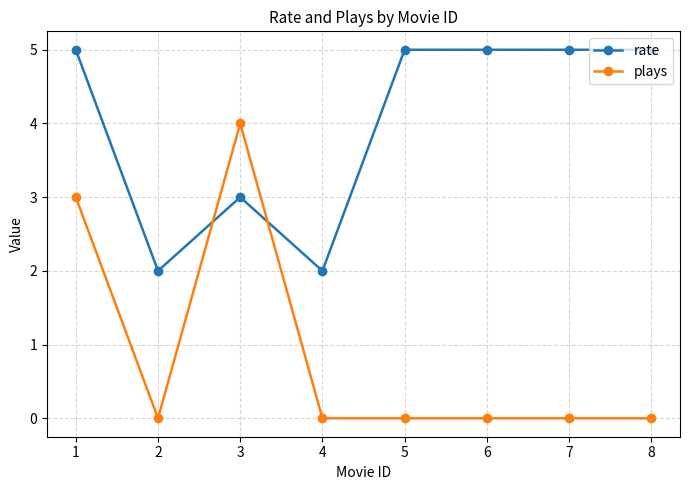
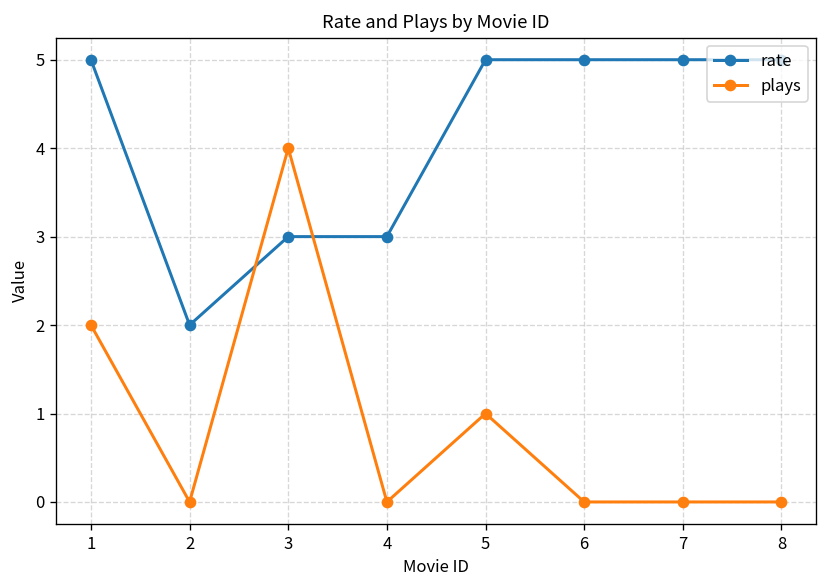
plays, 1: 3 -> 2
rate, 4: 2 -> 3
plays, 5: 0 -> 1
